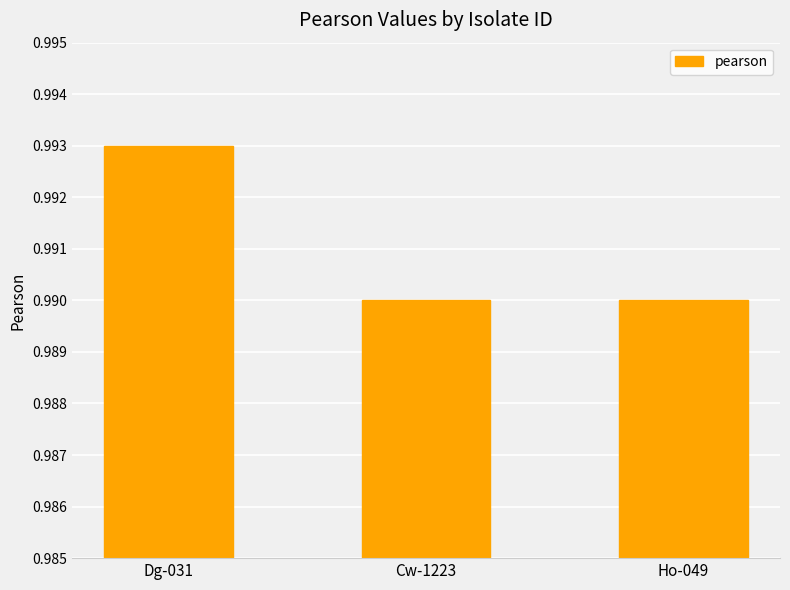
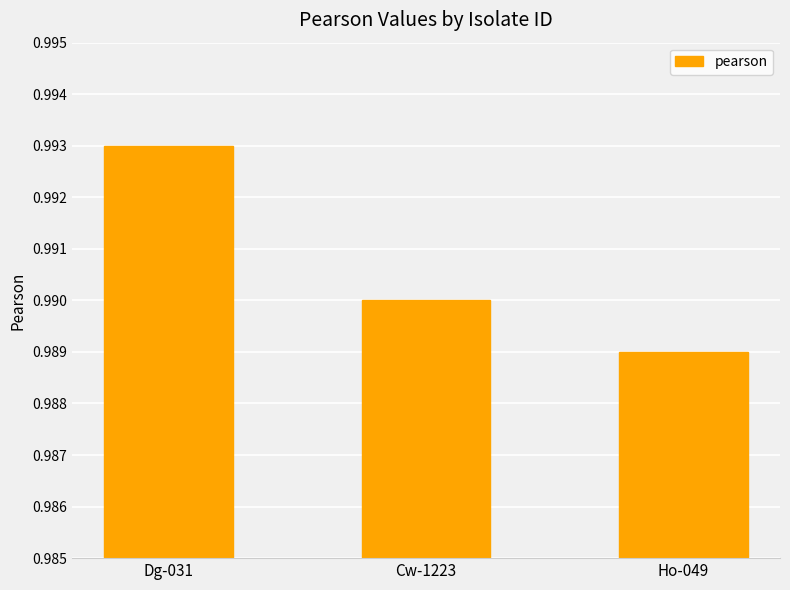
Ho-049: 0.990 -> 0.989
